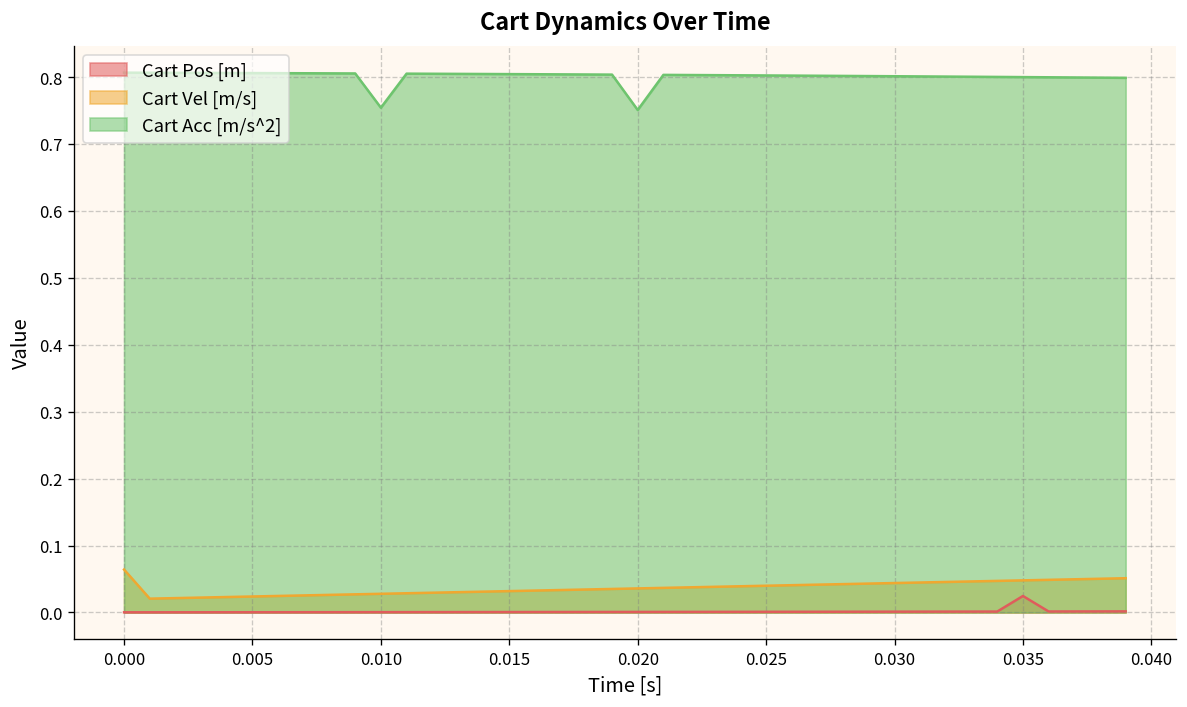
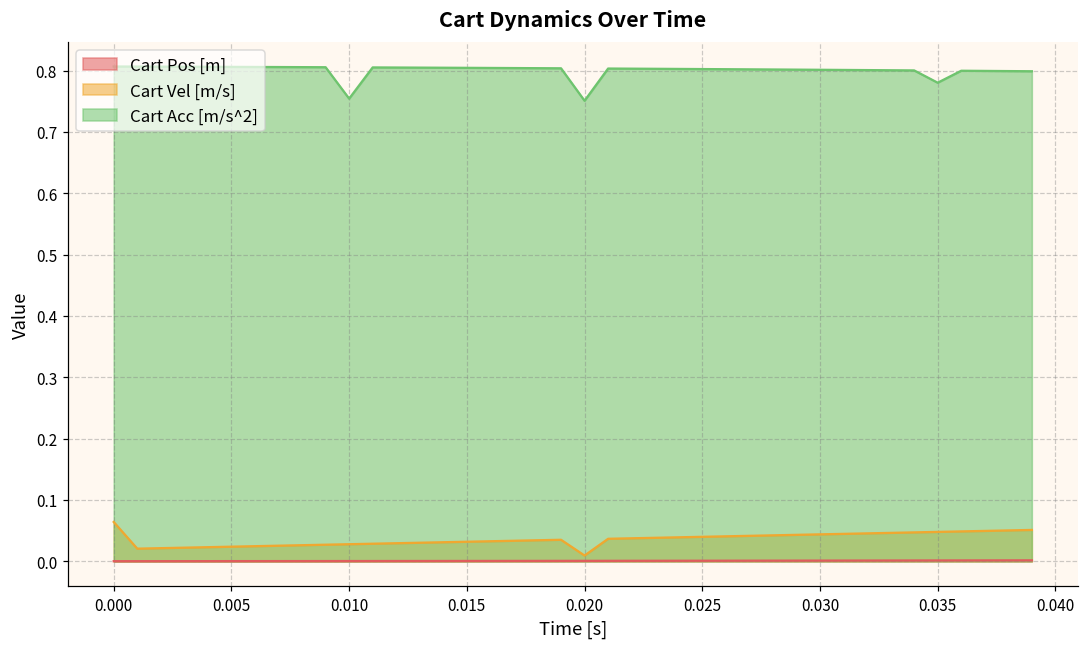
Cart Vel [m/s], 0.020: 0.04 -> 0.01
Cart Pos [m], 0.035: 0.02 -> 0.00
Cart Acc [m/s^2], 0.035: 0.80 -> 0.78
